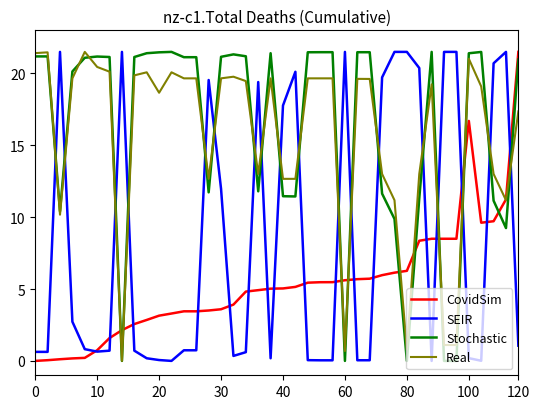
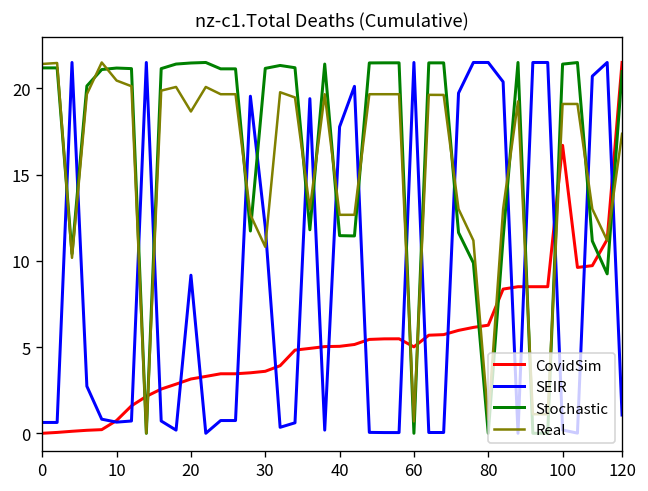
SEIR, 20: 0.1 -> 9.2
Real, 30: 19.7 -> 10.8
CovidSim, 60: 5.6 -> 5.0
Real, 100: 21.0 -> 19.1
